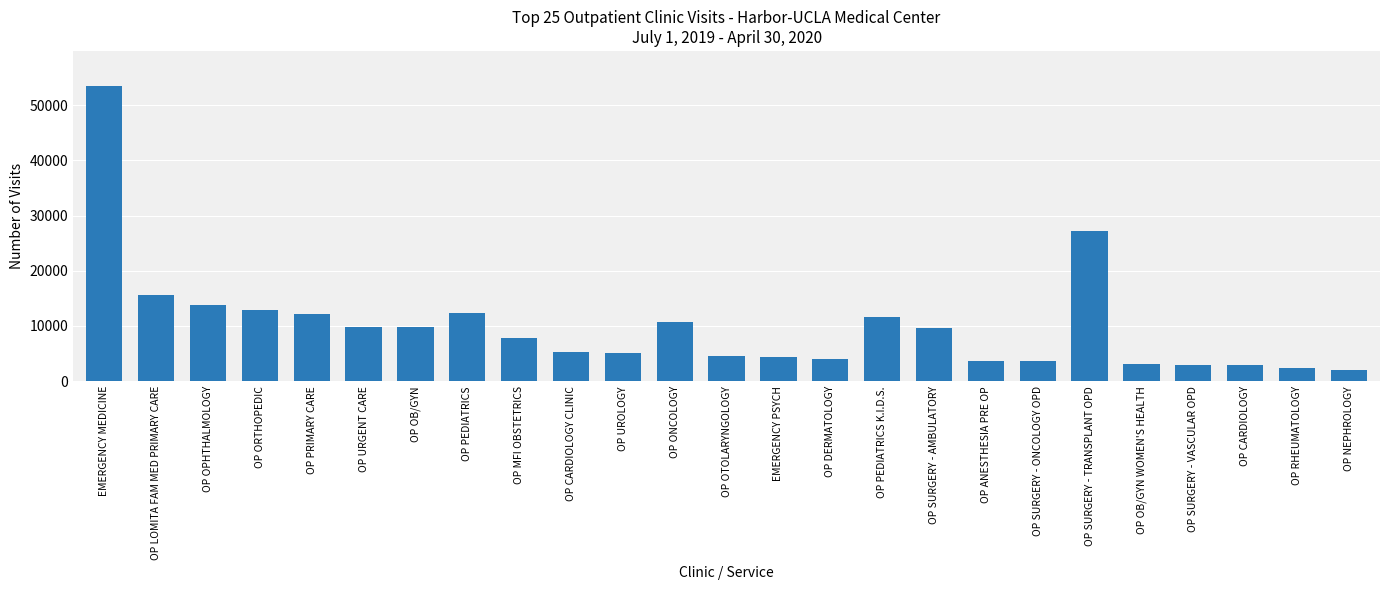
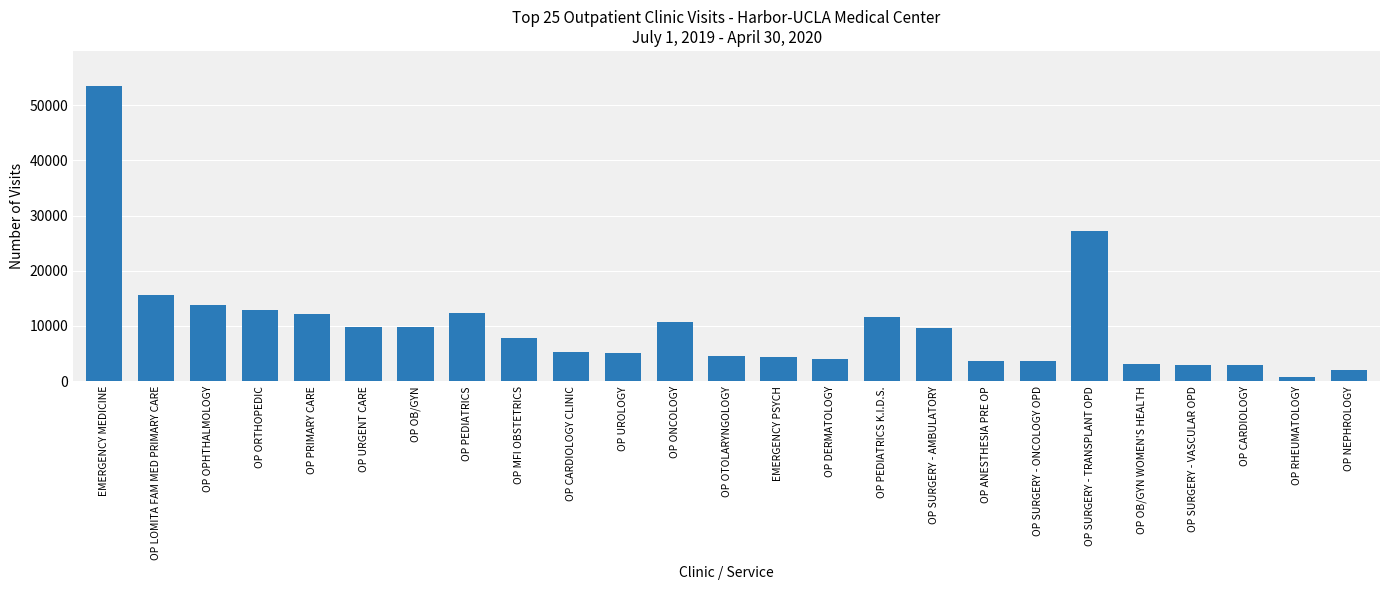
OP RHEUMATOLOGY: 2000 -> 1000
